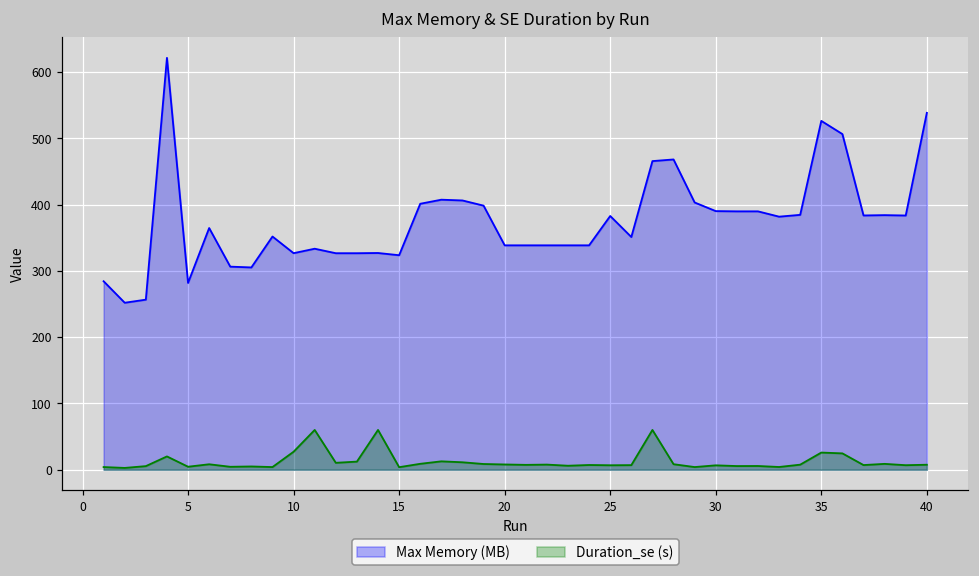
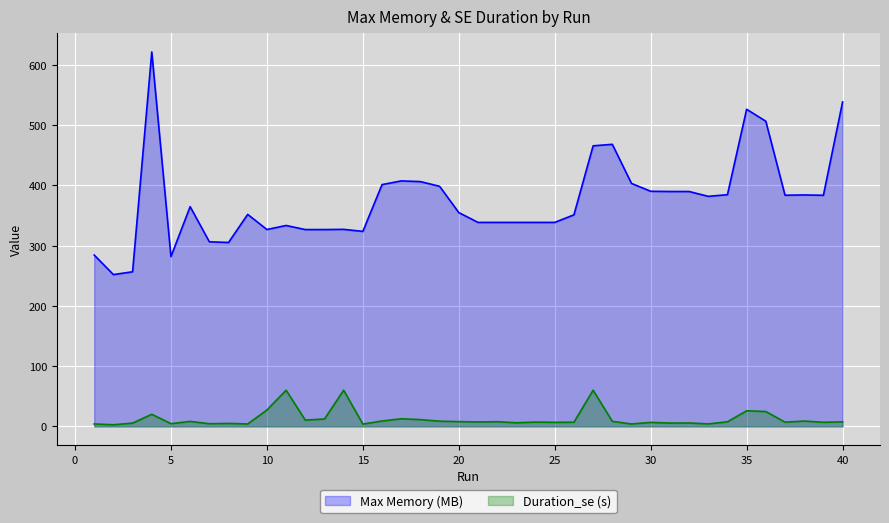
Max Memory (MB), 20: 340 -> 350
Max Memory (MB), 25: 380 -> 340
